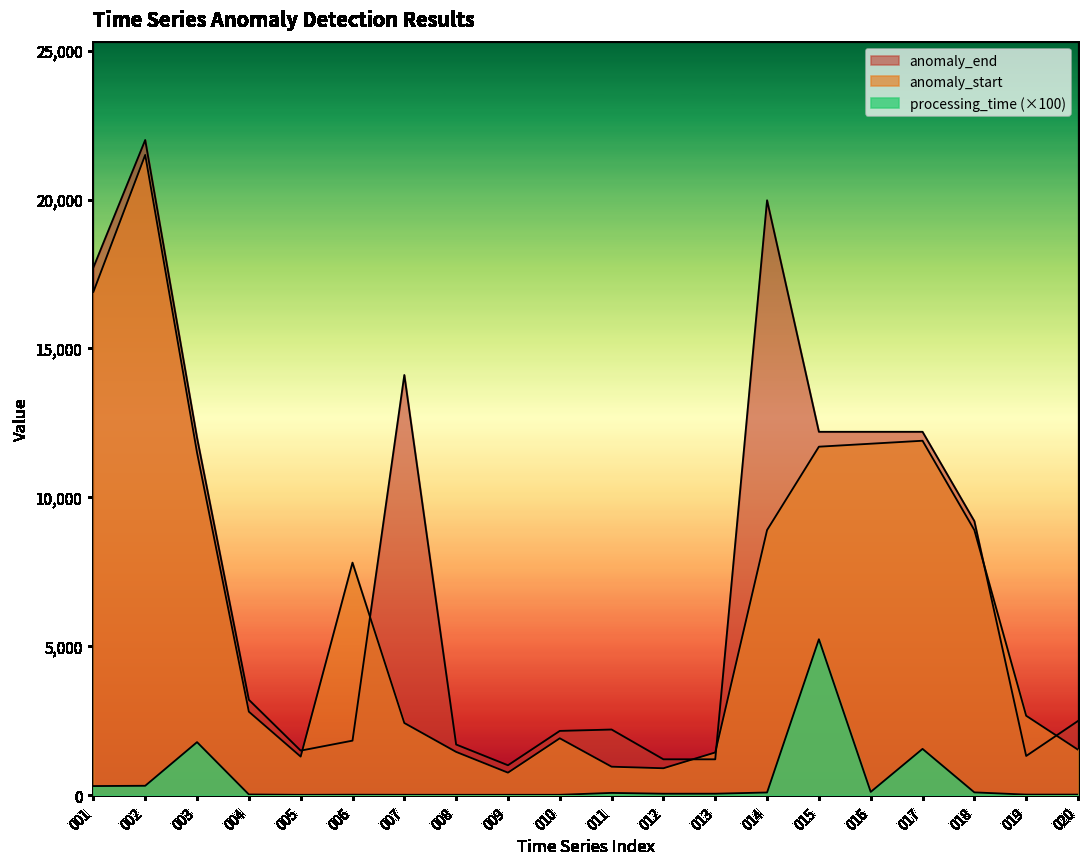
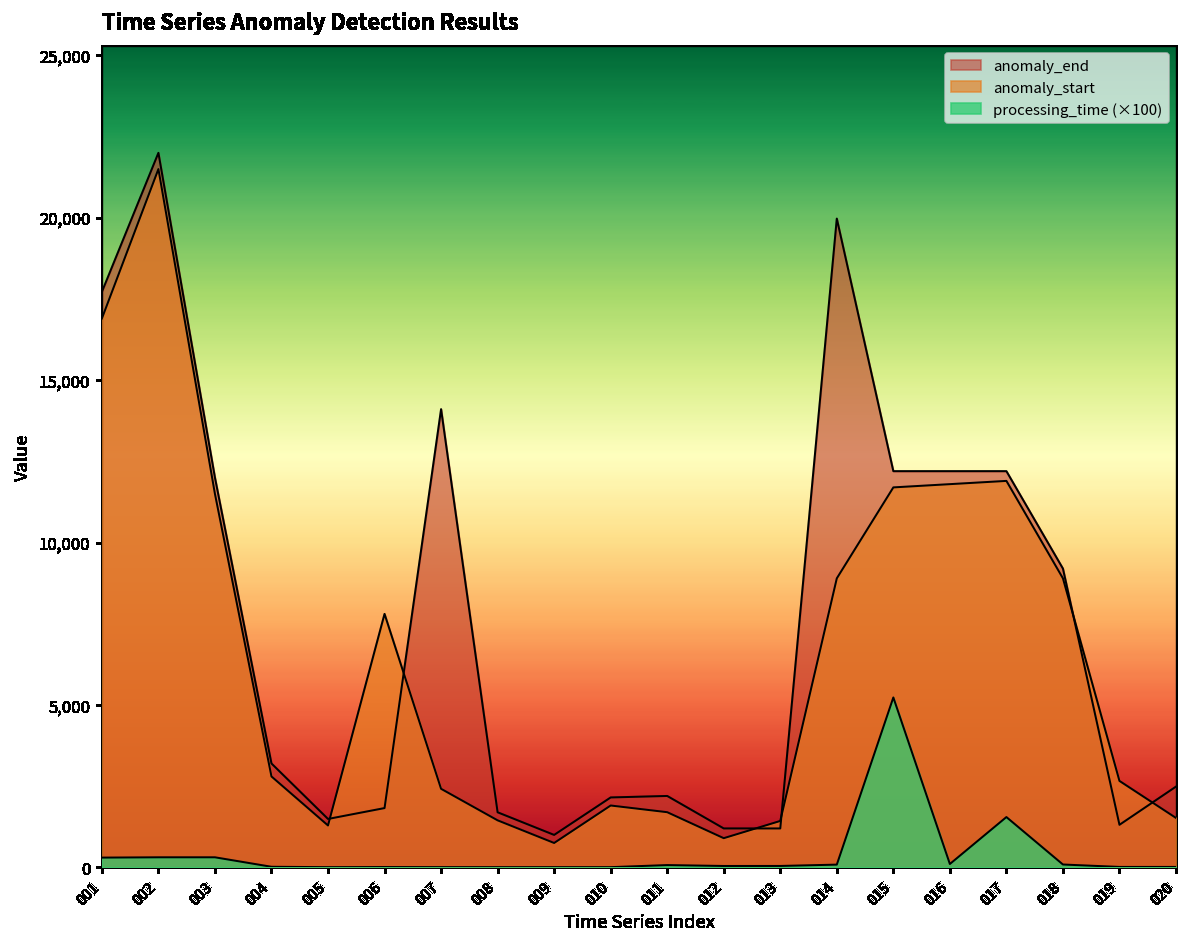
processing_time (×100), 003: 1,800 -> 300
anomaly_start, 011: 1,000 -> 1,700
